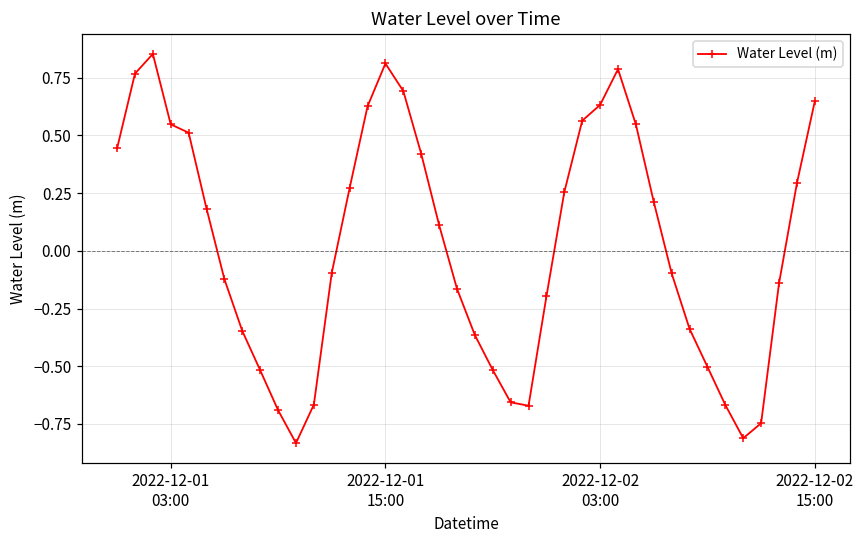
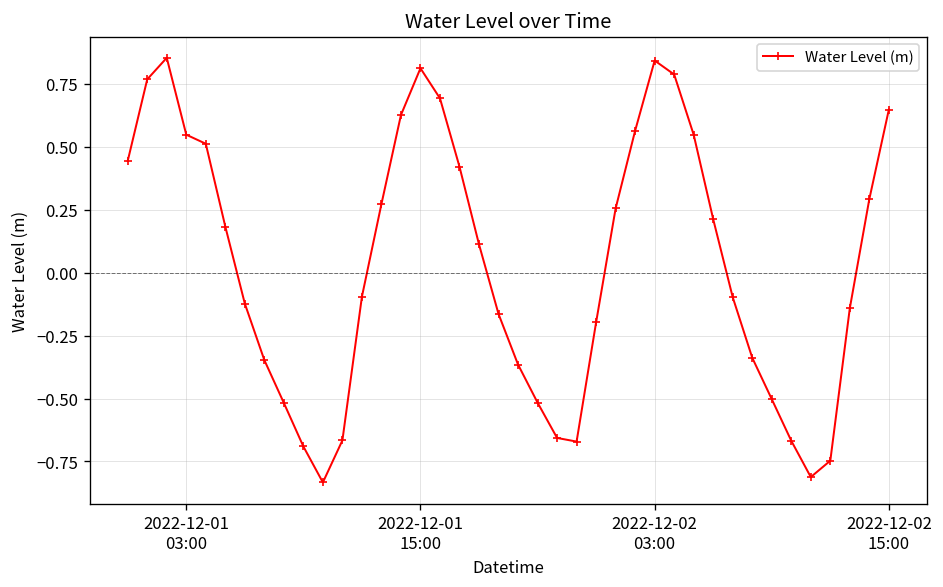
2022-12-02 03:00: 0.63 -> 0.84
